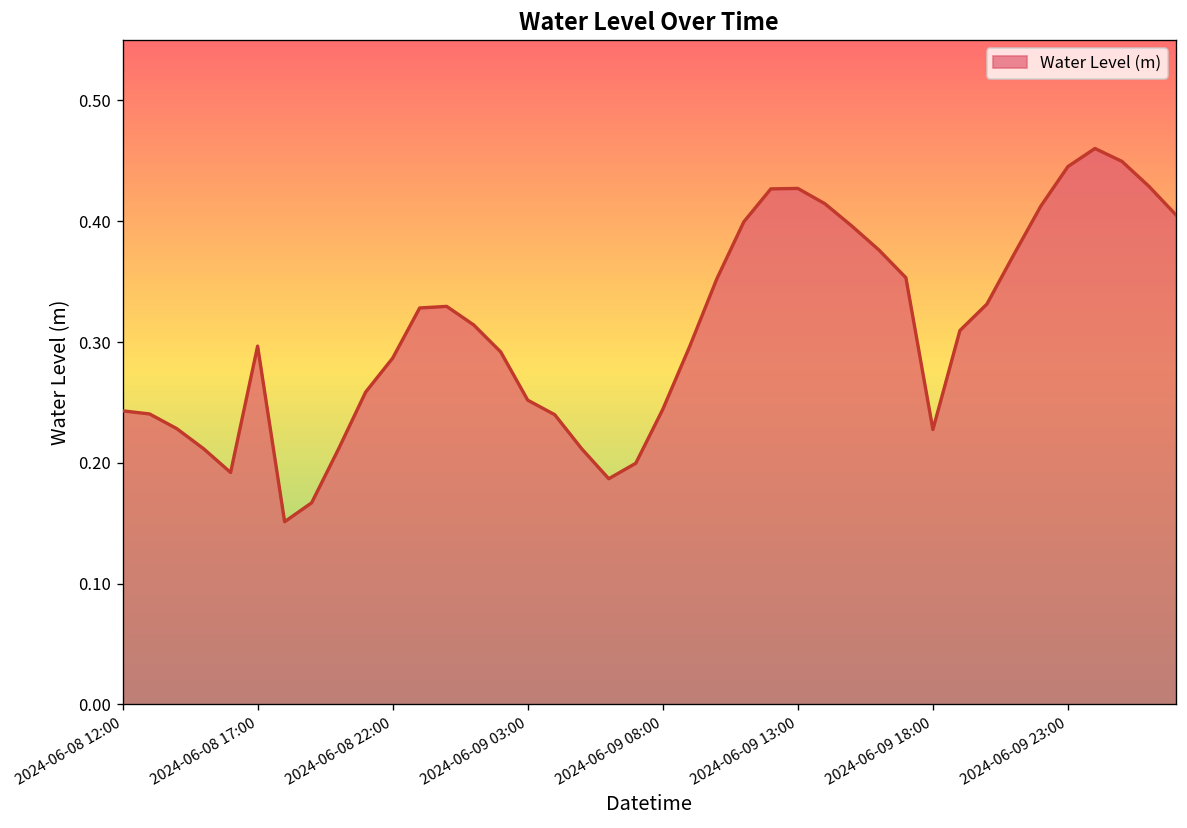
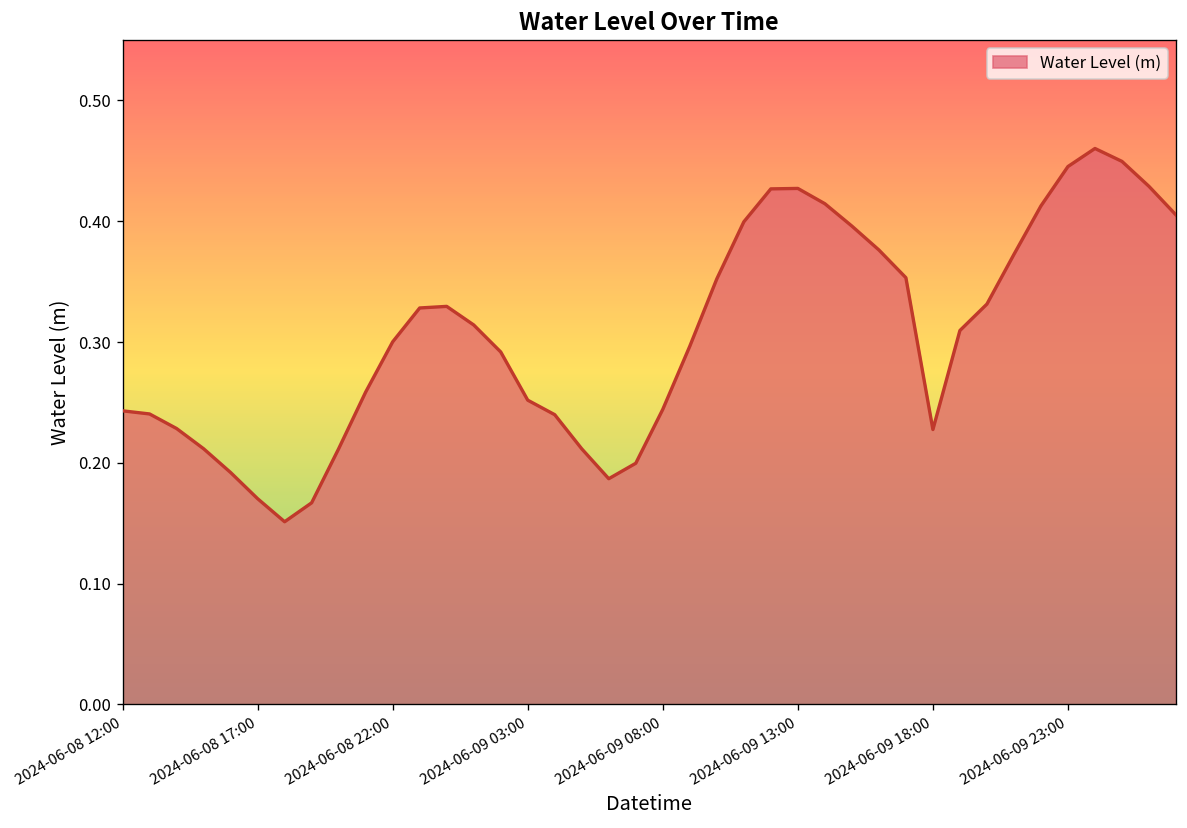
2024-06-08 17:00: 0.297 -> 0.170
2024-06-08 22:00: 0.287 -> 0.300
